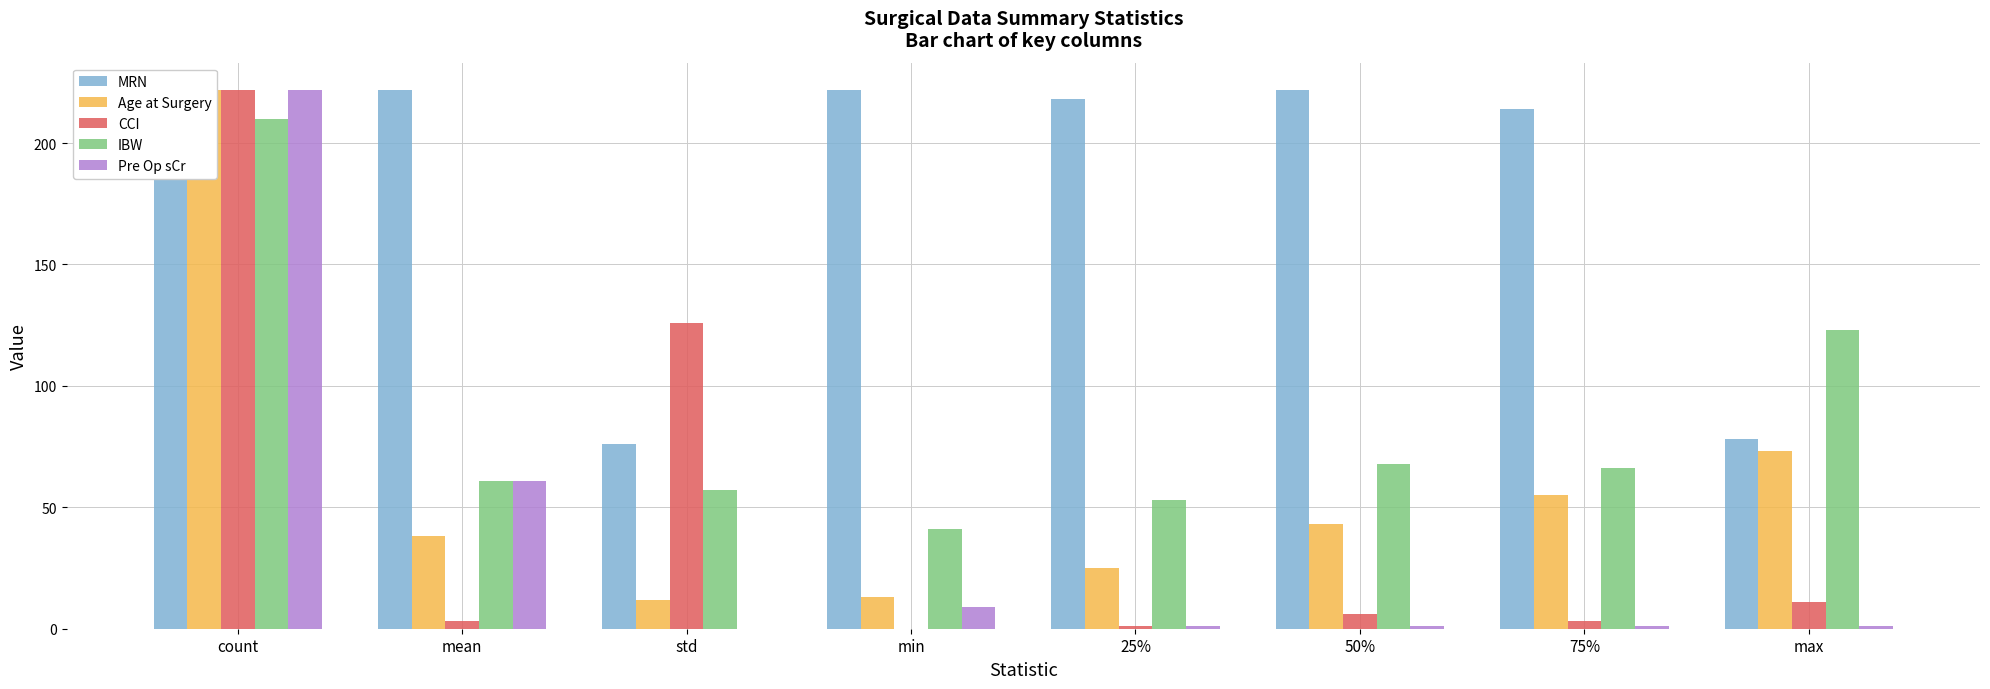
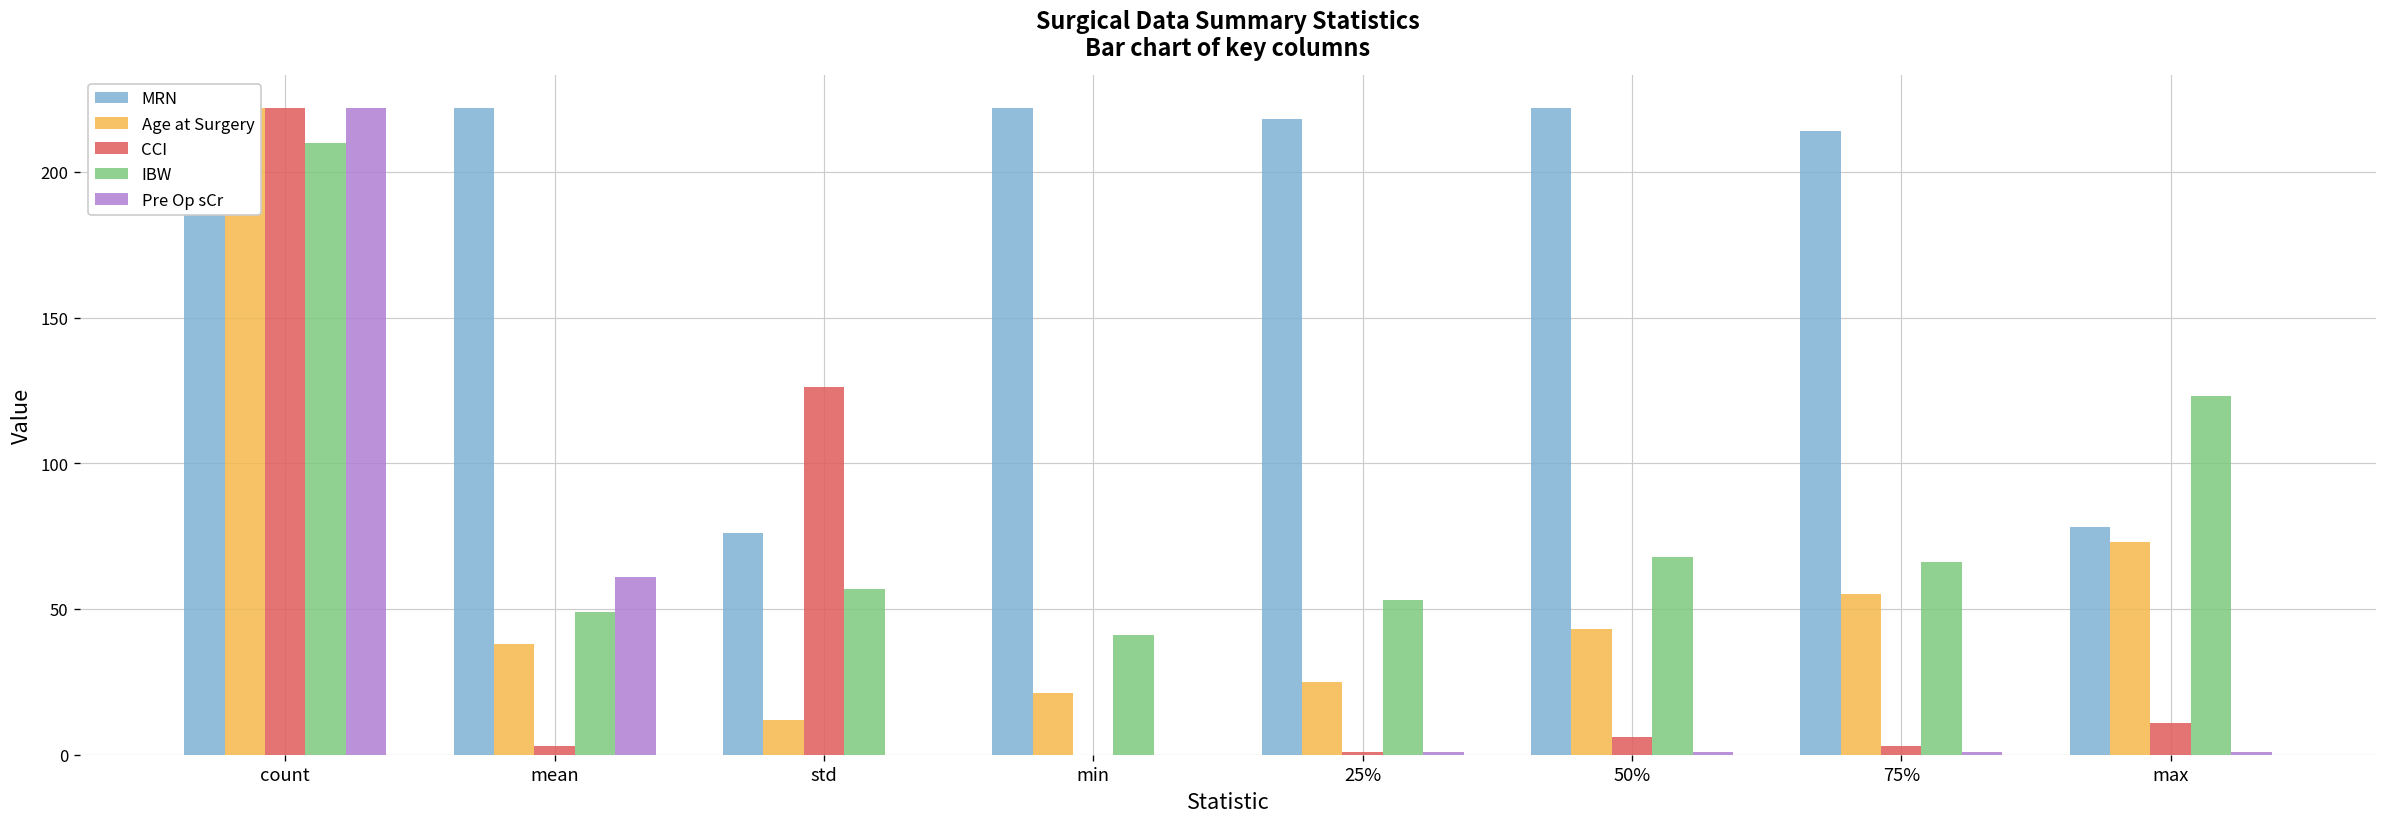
IBW, mean: 61 -> 49
Age at Surgery, min: 13 -> 21
Pre Op sCr, min: 9 -> 0
